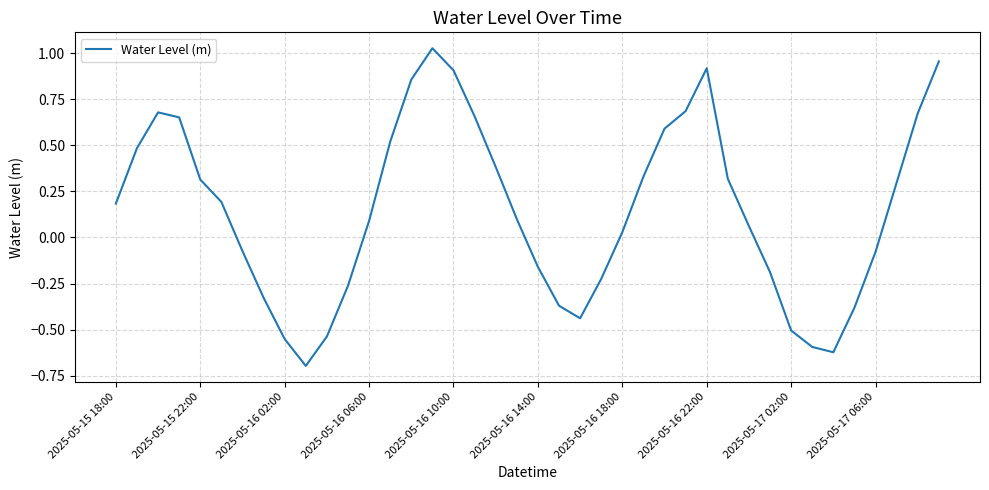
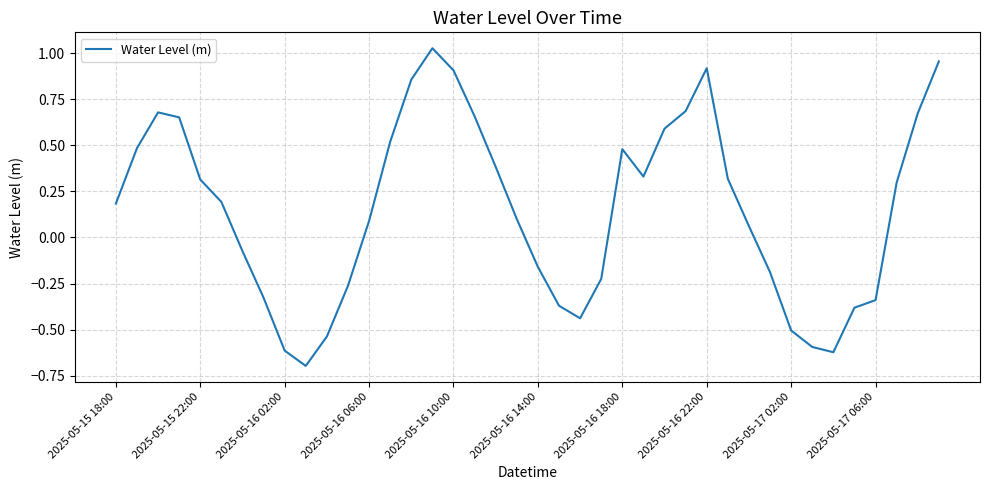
2025-05-16 02:00: -0.55 -> -0.61
2025-05-16 18:00: 0.03 -> 0.48
2025-05-17 06:00: -0.08 -> -0.34
